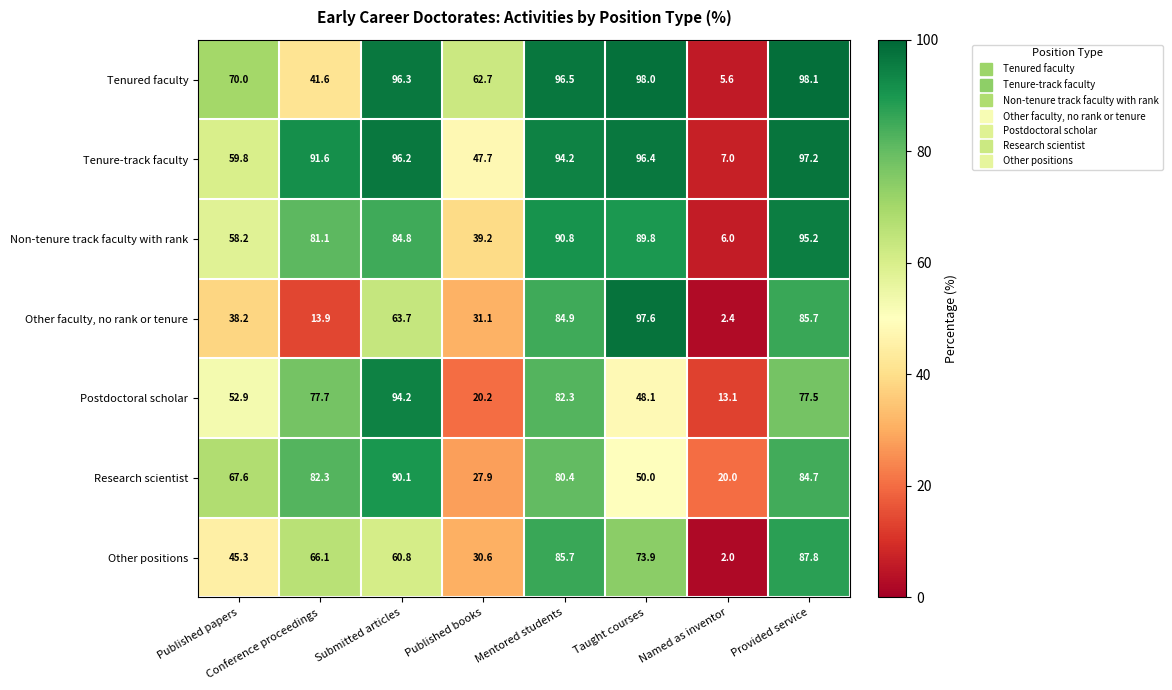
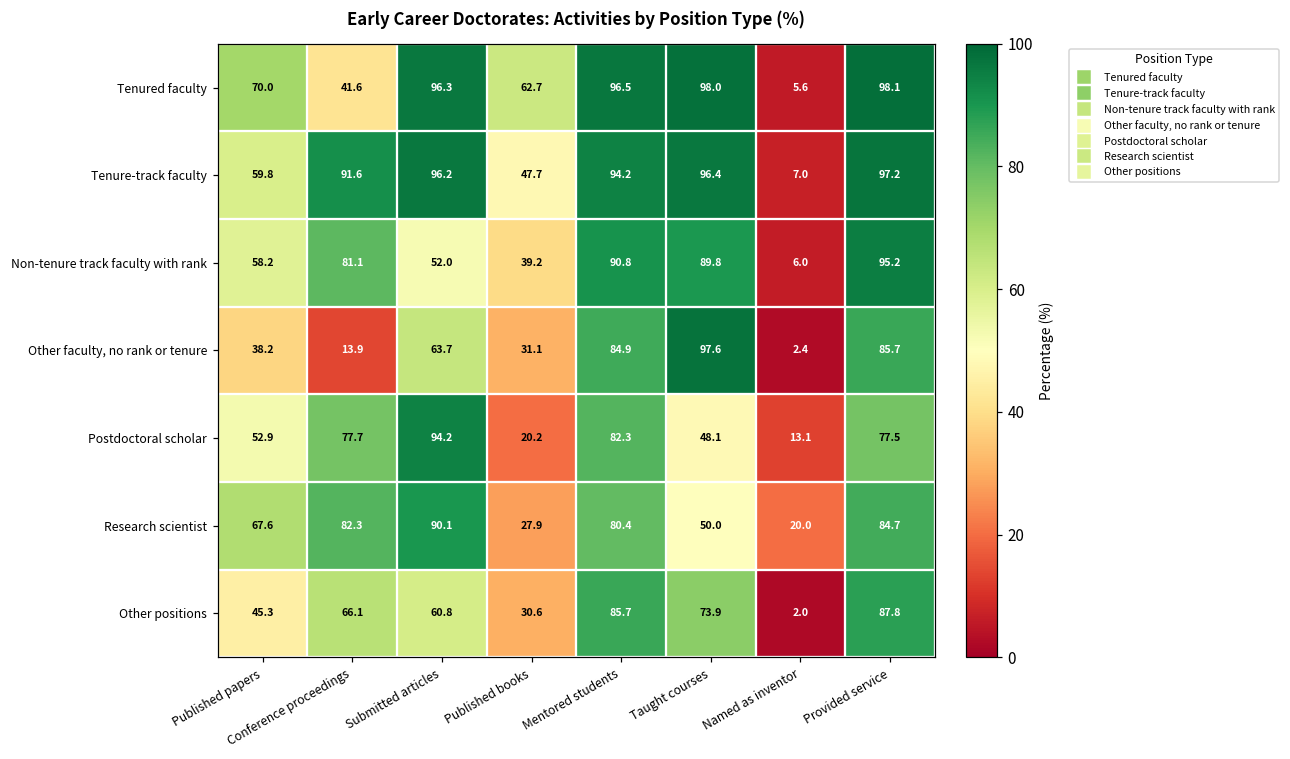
Non-tenure track faculty with rank, Submitted articles: 84.8 -> 52.0
